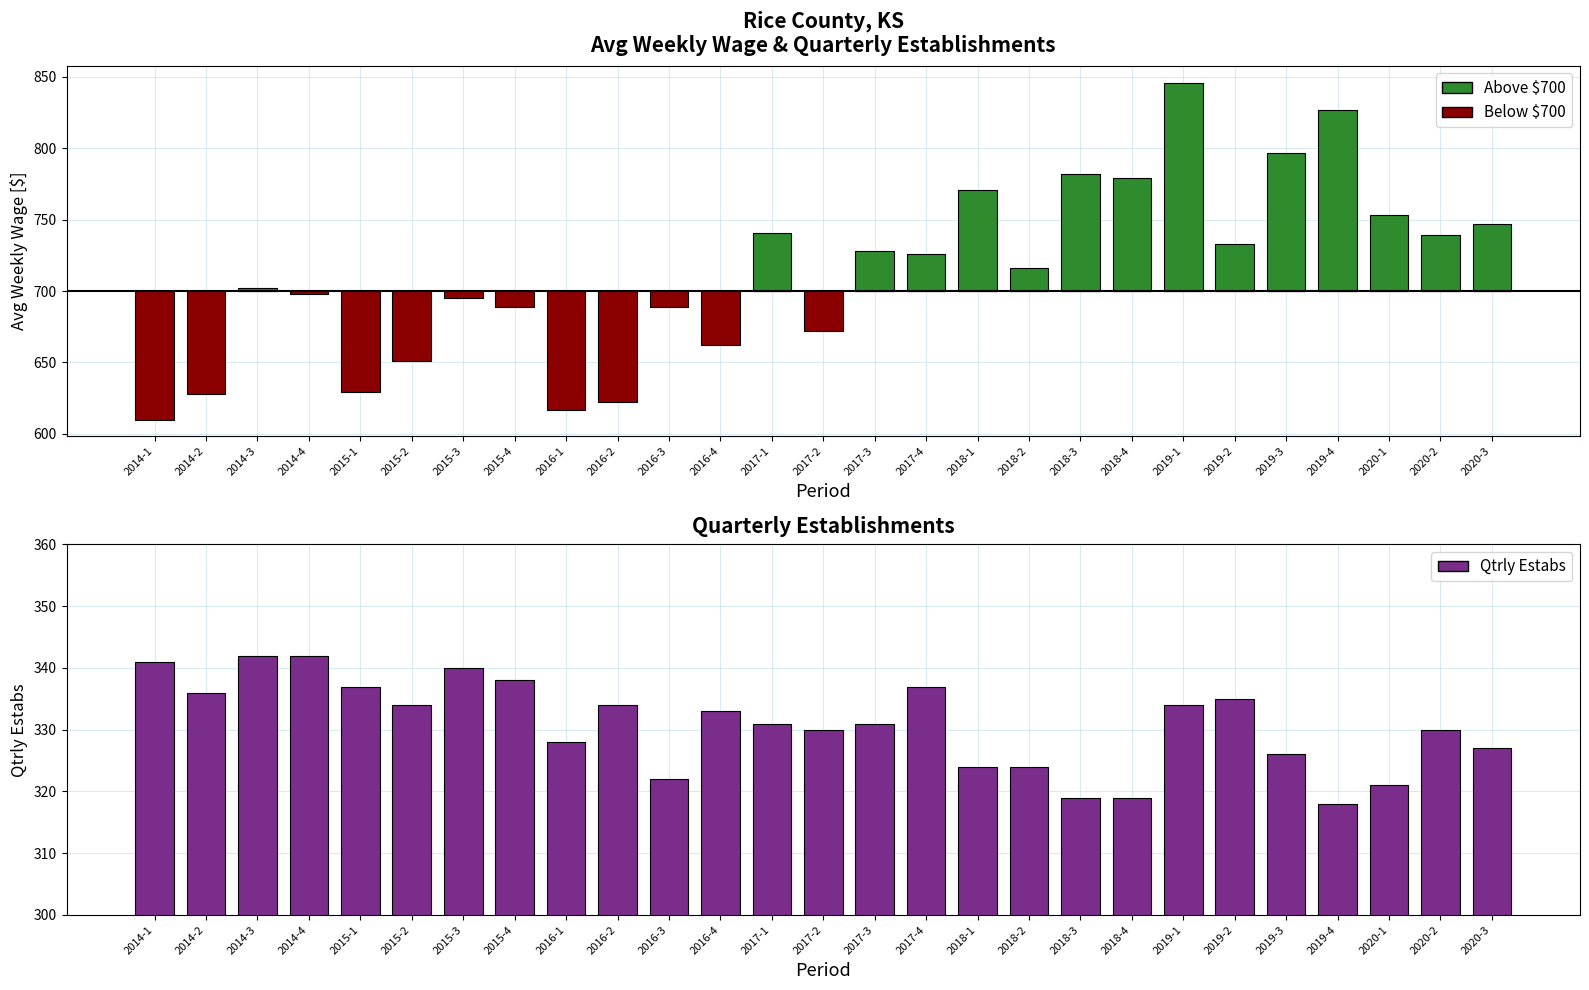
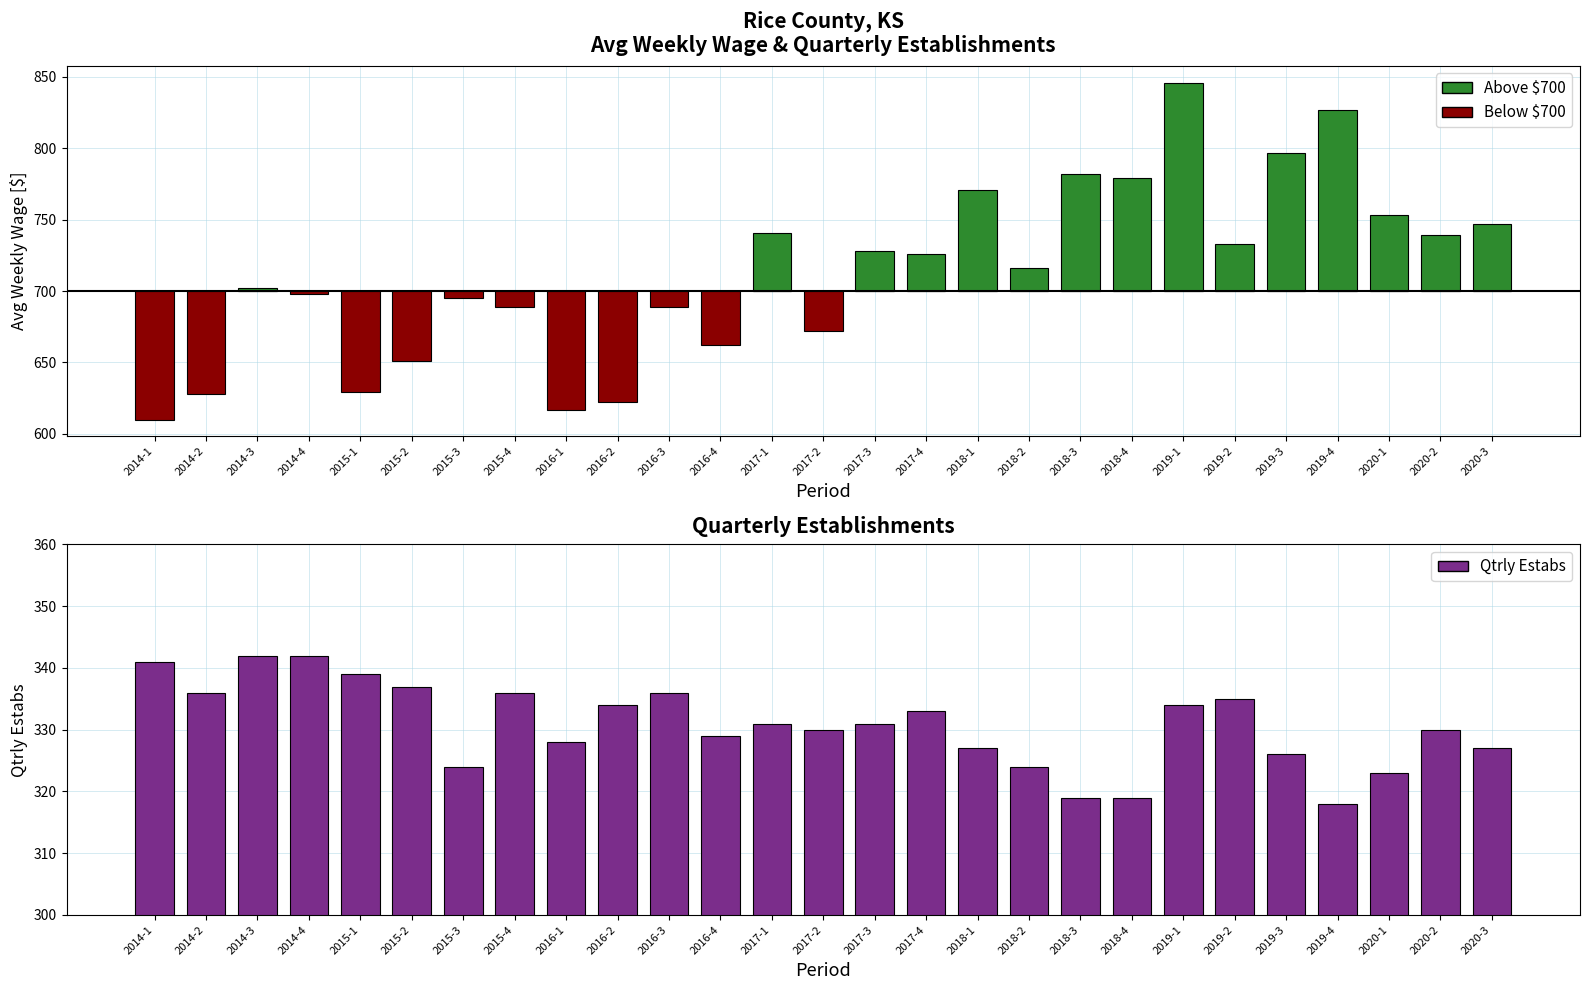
Quarterly Establishments, 2015-1: 337 -> 339
Quarterly Establishments, 2015-2: 334 -> 337
Quarterly Establishments, 2015-3: 340 -> 324
Quarterly Establishments, 2015-4: 338 -> 336
Quarterly Establishments, 2016-3: 322 -> 336
Quarterly Establishments, 2016-4: 333 -> 329
Quarterly Establishments, 2017-4: 337 -> 333
Quarterly Establishments, 2018-1: 324 -> 327
Quarterly Establishments, 2020-1: 321 -> 323
